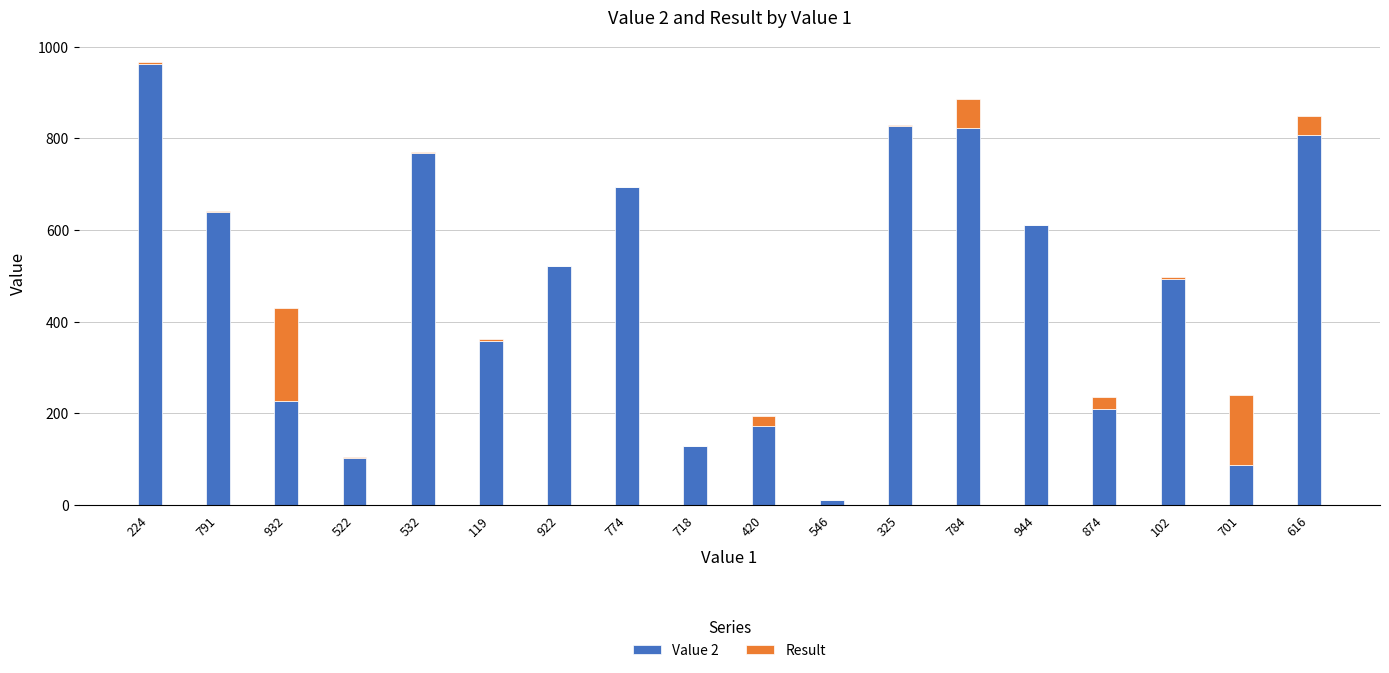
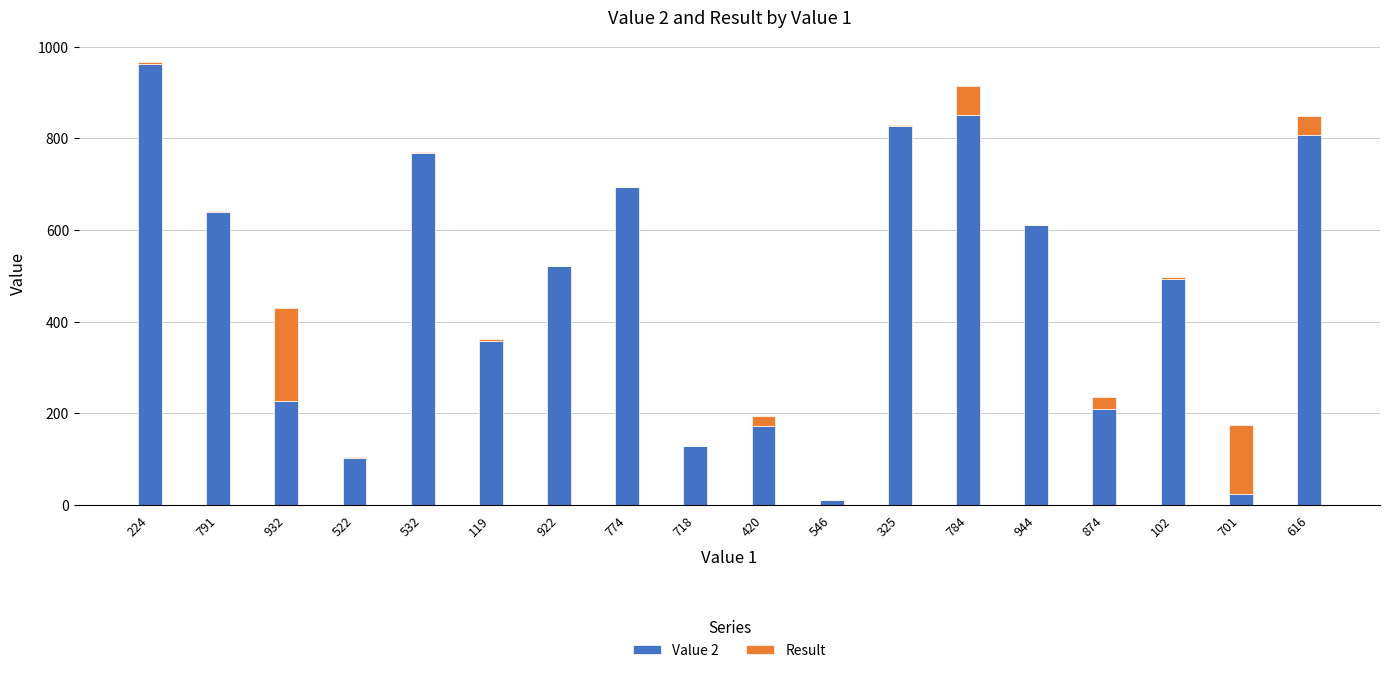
Value 2, 784: 820 -> 850
Value 2, 701: 90 -> 20
